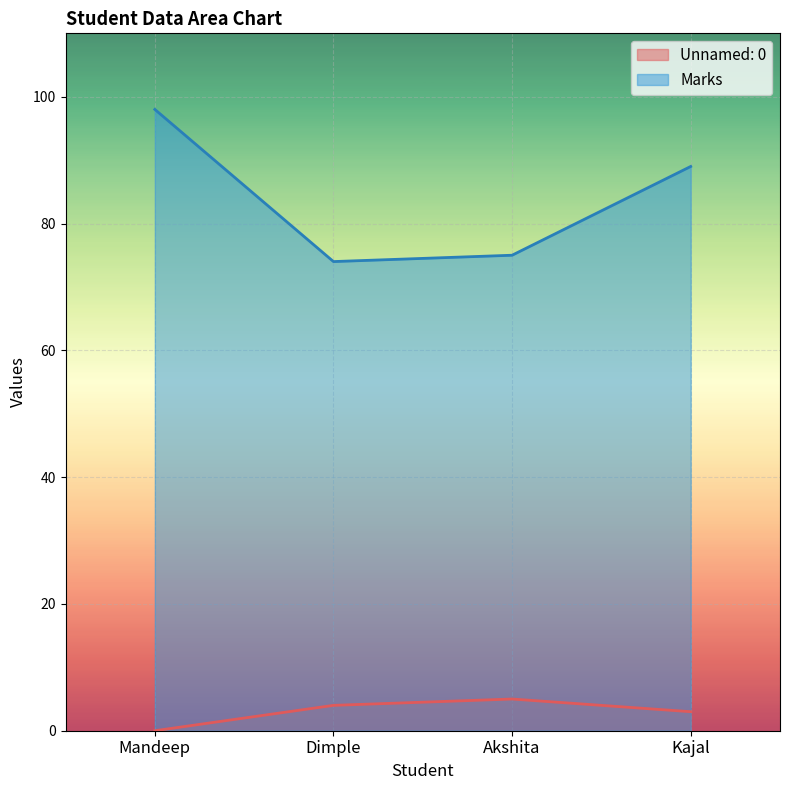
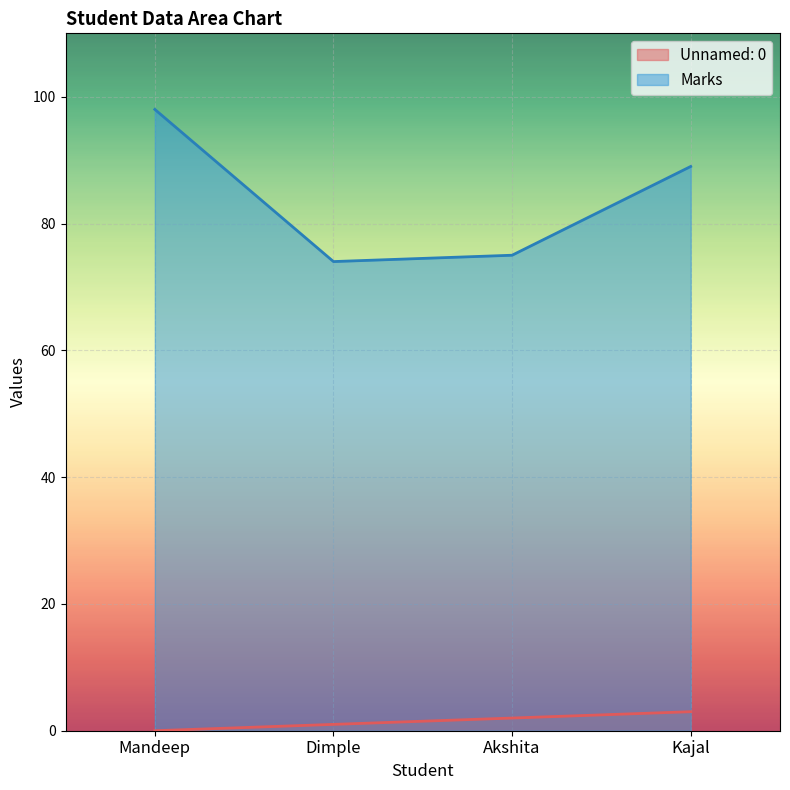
Unnamed: 0, Dimple: 4 -> 1
Unnamed: 0, Akshita: 5 -> 2
